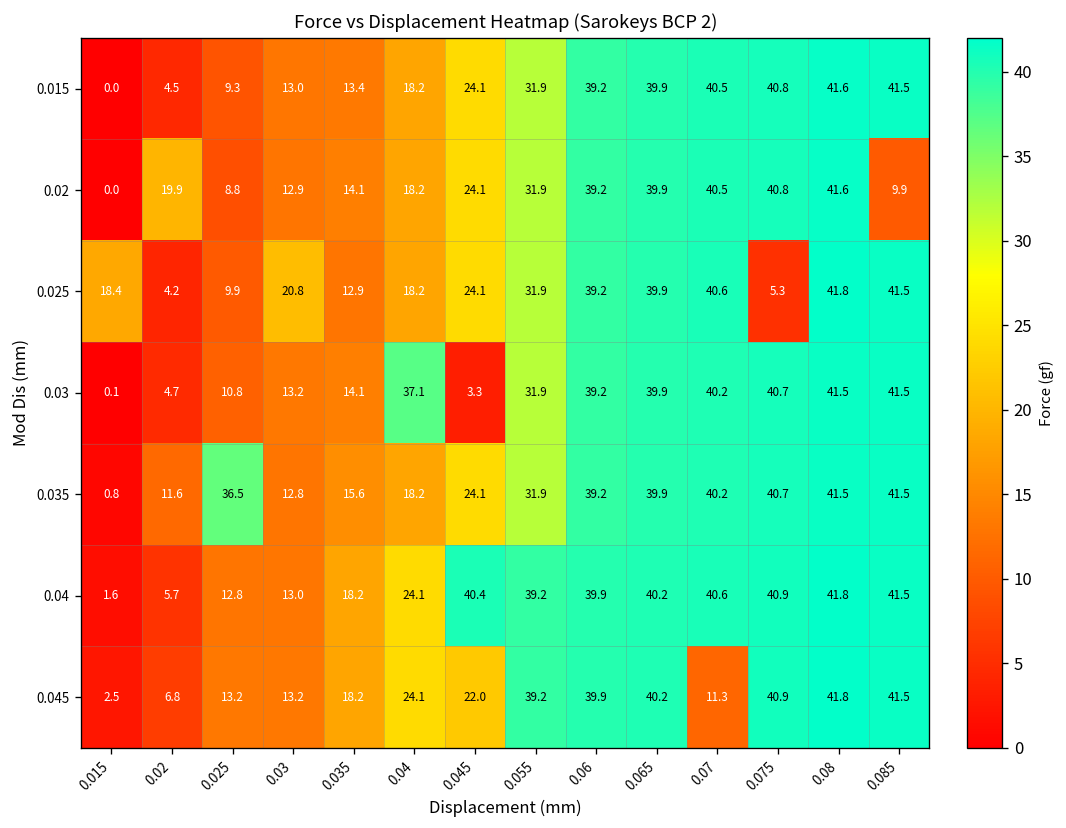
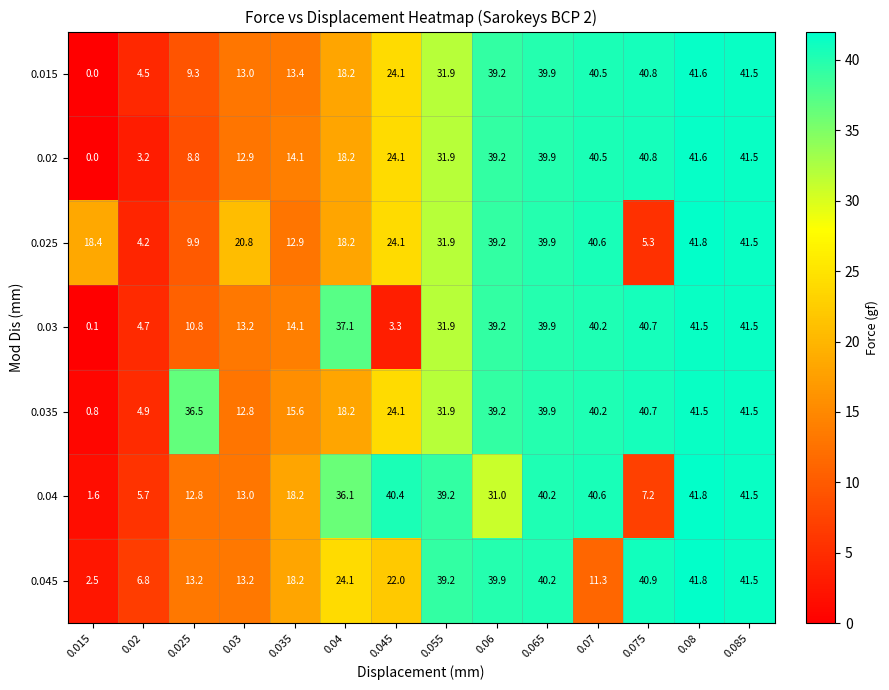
0.02, 0.02: 19.9 -> 3.2
0.02, 0.085: 9.9 -> 41.5
0.035, 0.02: 11.6 -> 4.9
0.04, 0.04: 24.1 -> 36.1
0.04, 0.06: 39.9 -> 31.0
0.04, 0.075: 40.9 -> 7.2
